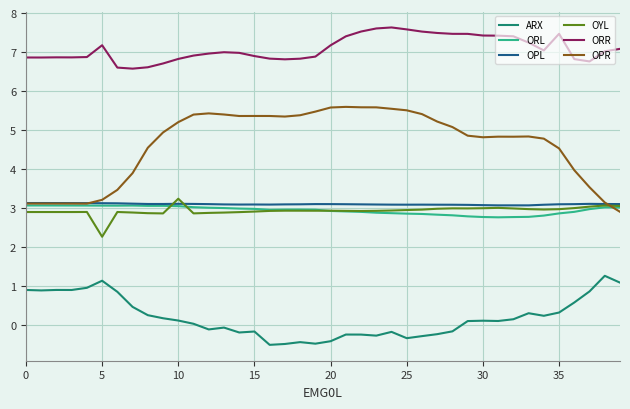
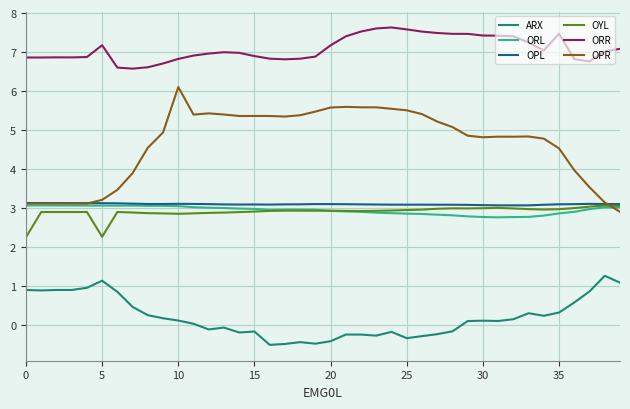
OYL, 0: 2.9 -> 2.3
OYL, 10: 3.2 -> 2.9
OPR, 10: 5.2 -> 6.1
